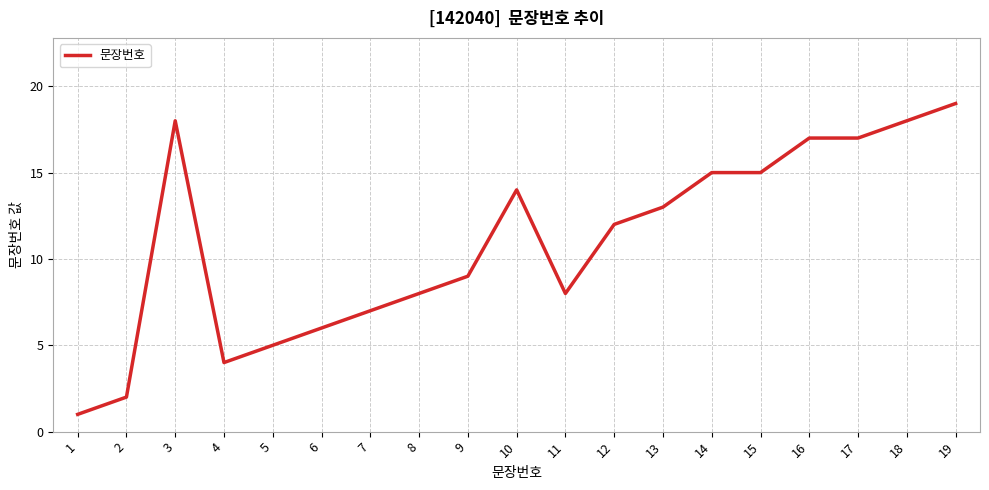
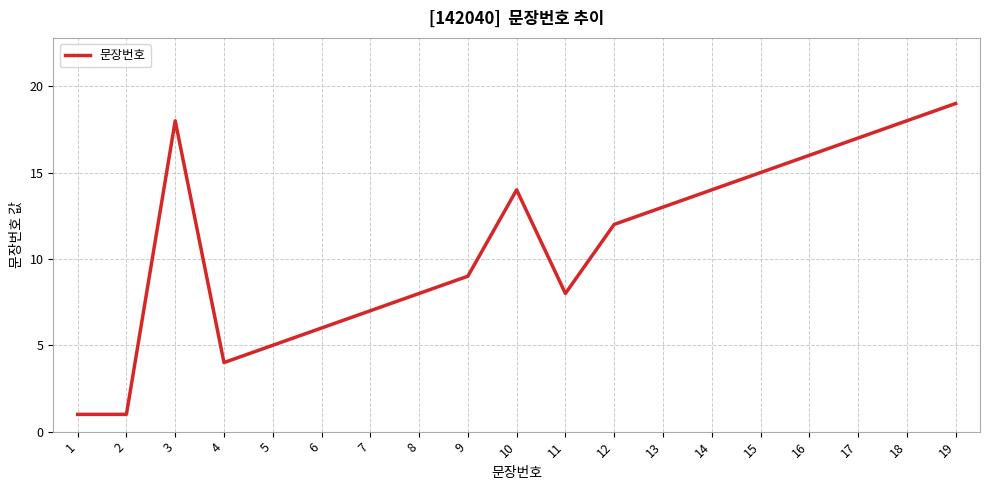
2: 2 -> 1
14: 15 -> 14
16: 17 -> 16
